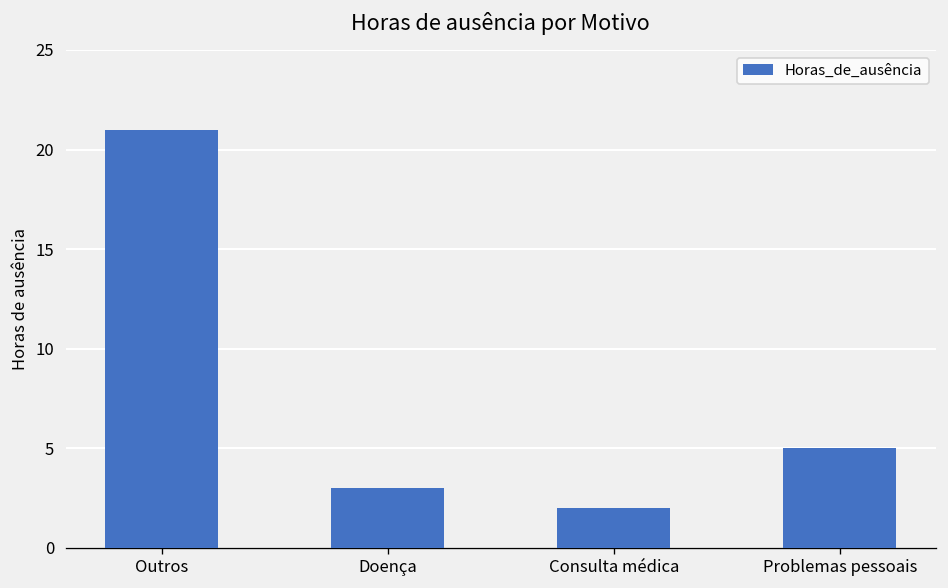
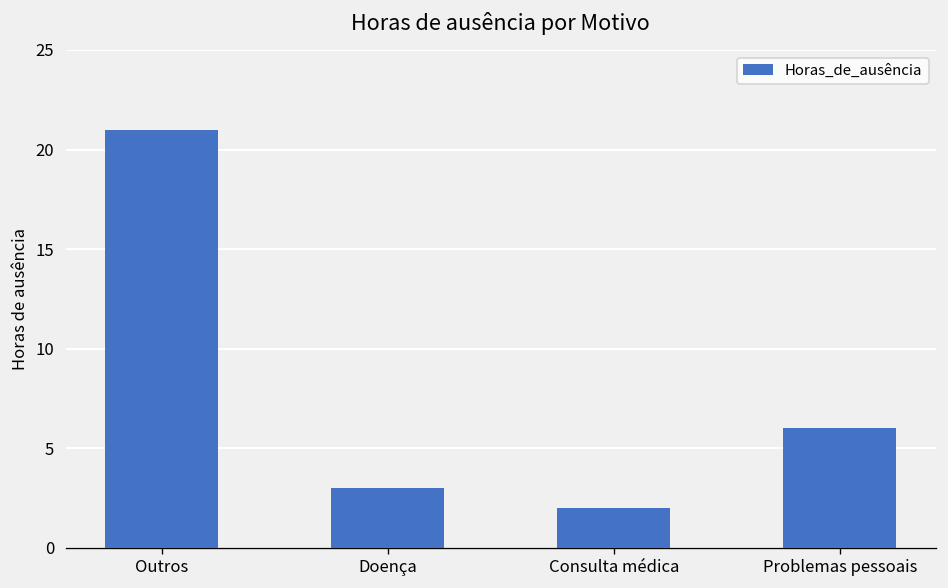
Problemas pessoais: 5 -> 6
